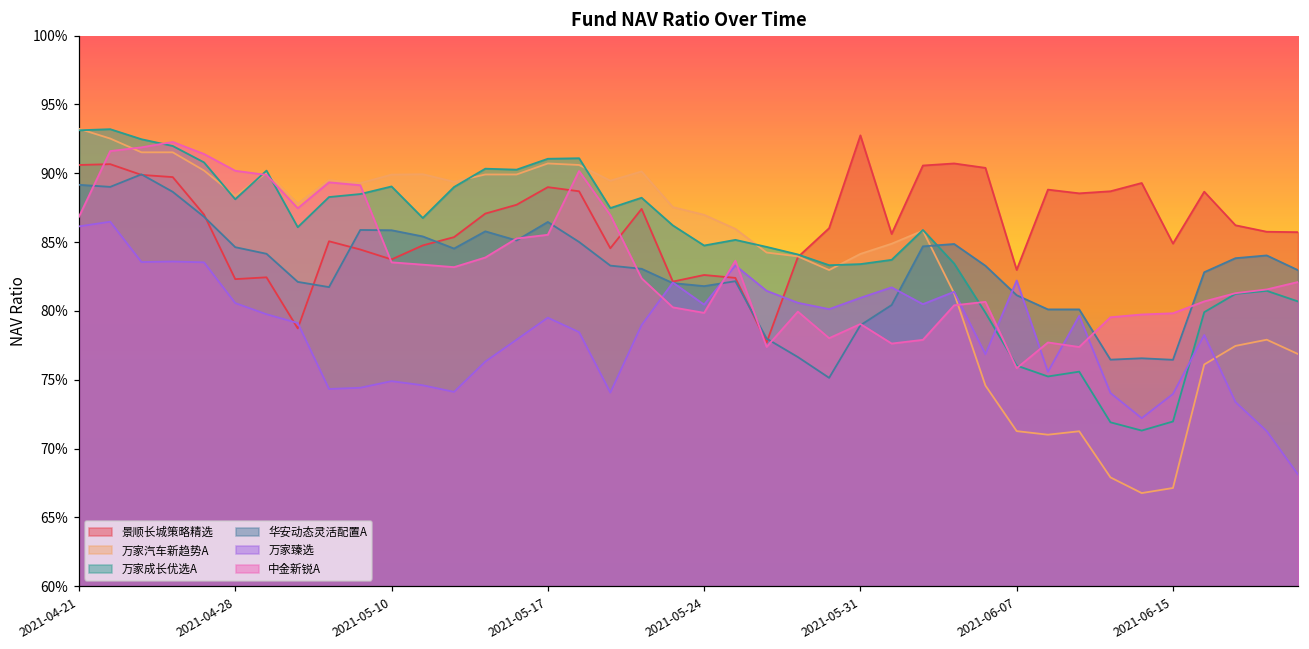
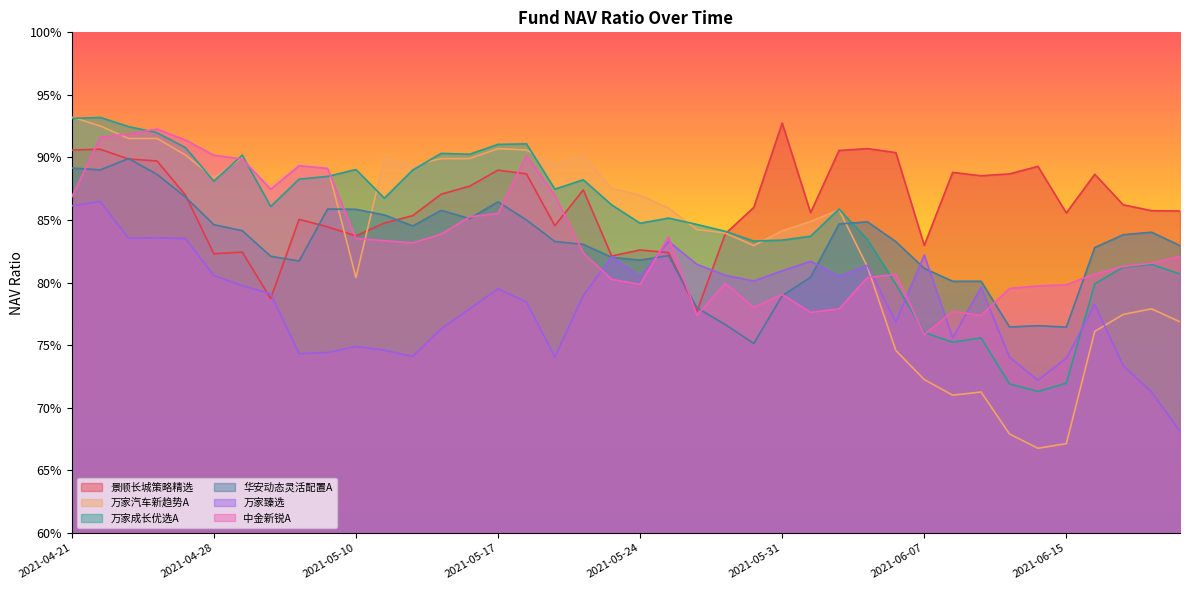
万家汽车新趋势A, 2021-05-10: 89.9% -> 80.4%
万家汽车新趋势A, 2021-06-07: 71.3% -> 72.3%
景顺长城策略精选, 2021-06-15: 84.9% -> 85.6%
